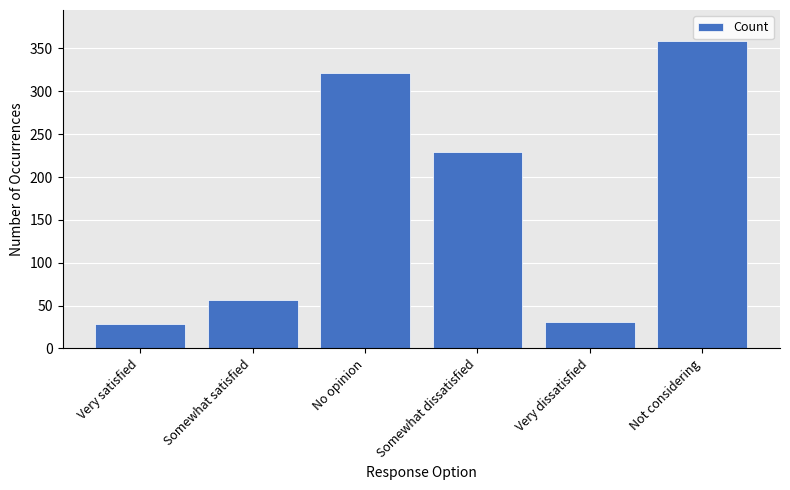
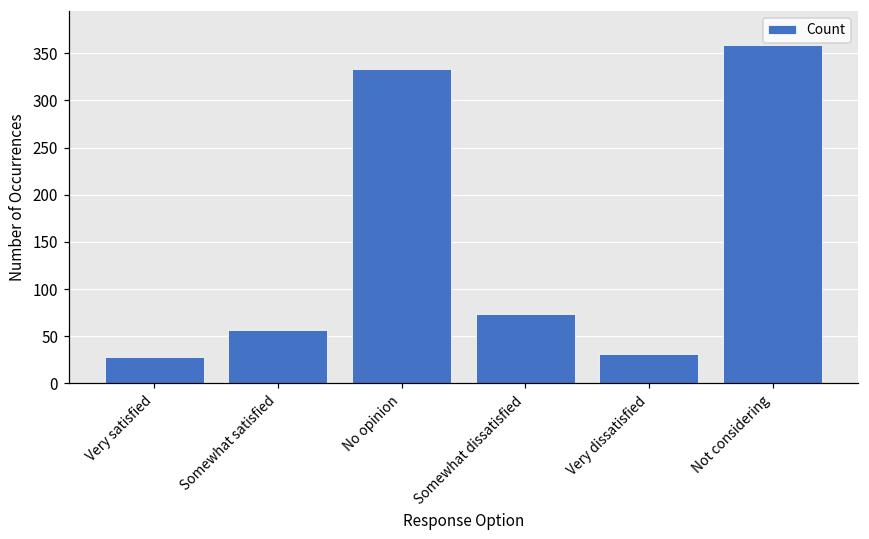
No opinion: 320 -> 330
Somewhat dissatisfied: 230 -> 70
